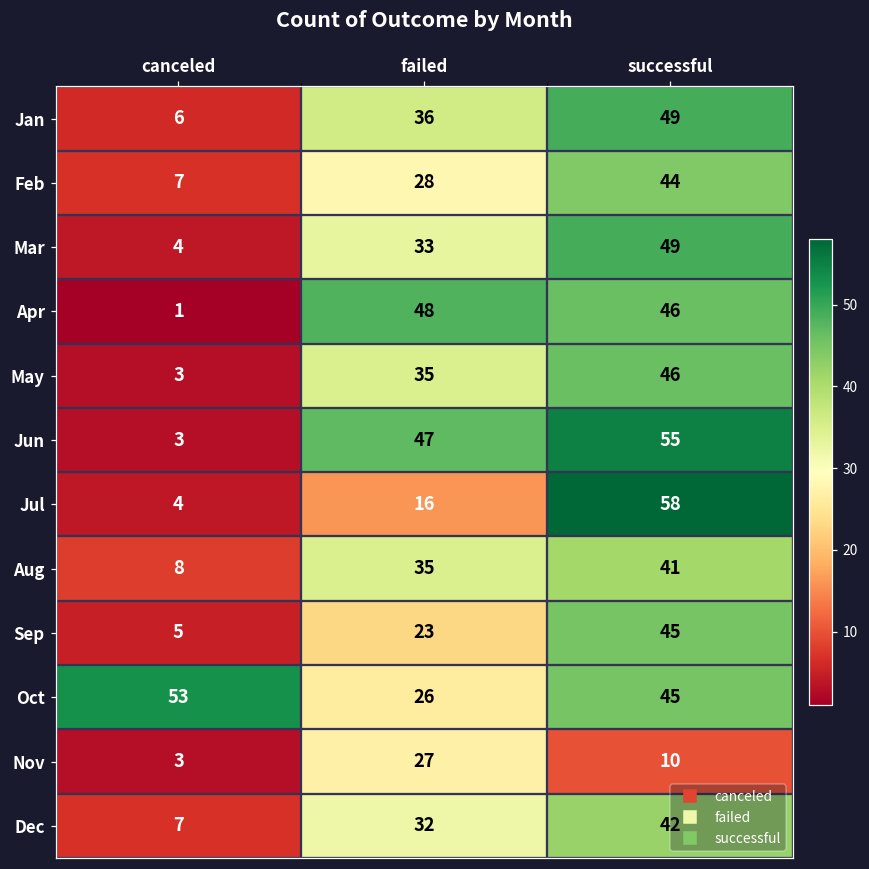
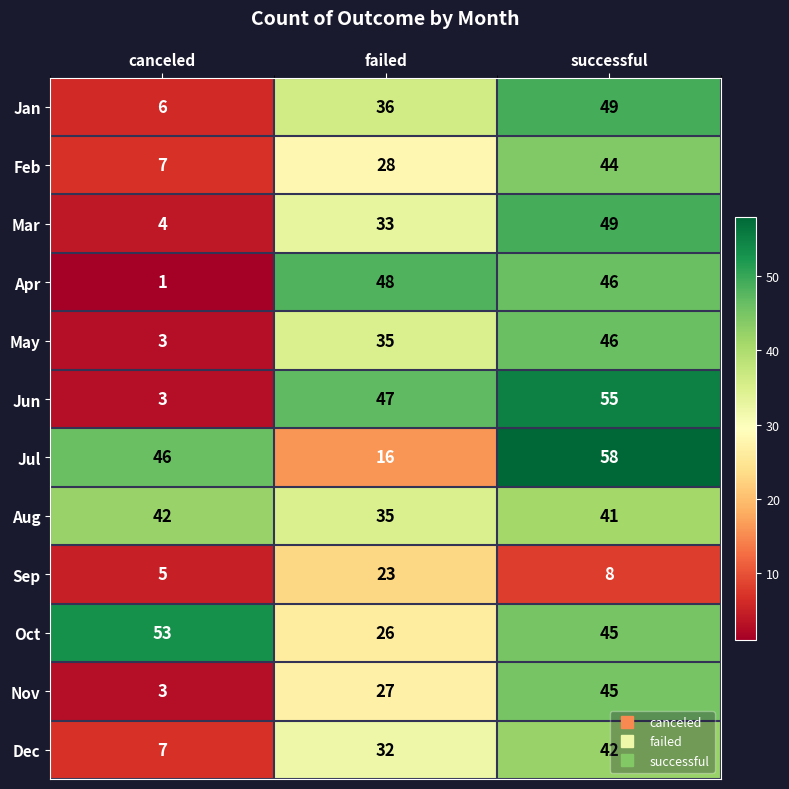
Jul, canceled: 4 -> 46
Aug, canceled: 8 -> 42
Sep, successful: 45 -> 8
Nov, successful: 10 -> 45
